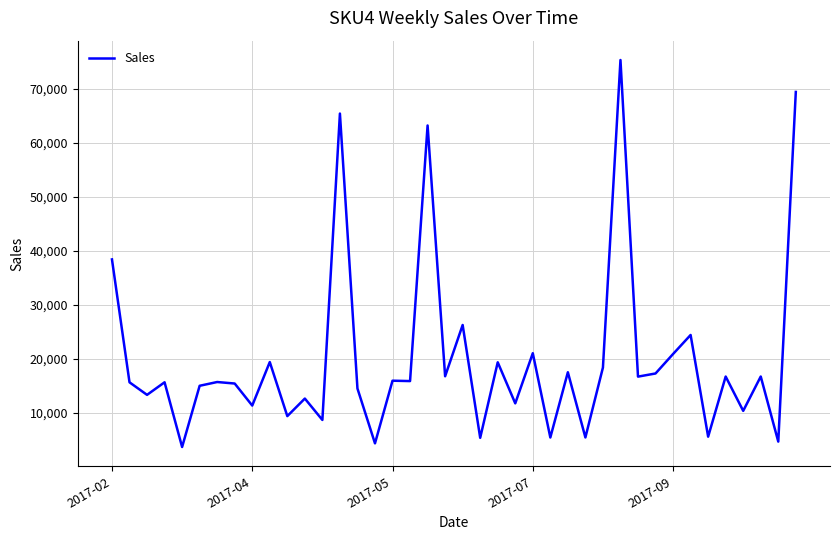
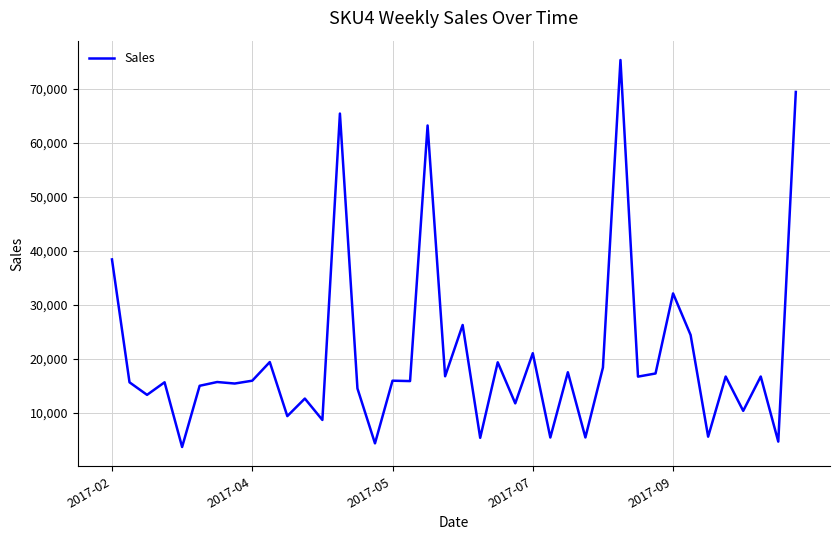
2017-04: 11,000 -> 16,000
2017-09: 21,000 -> 32,000
